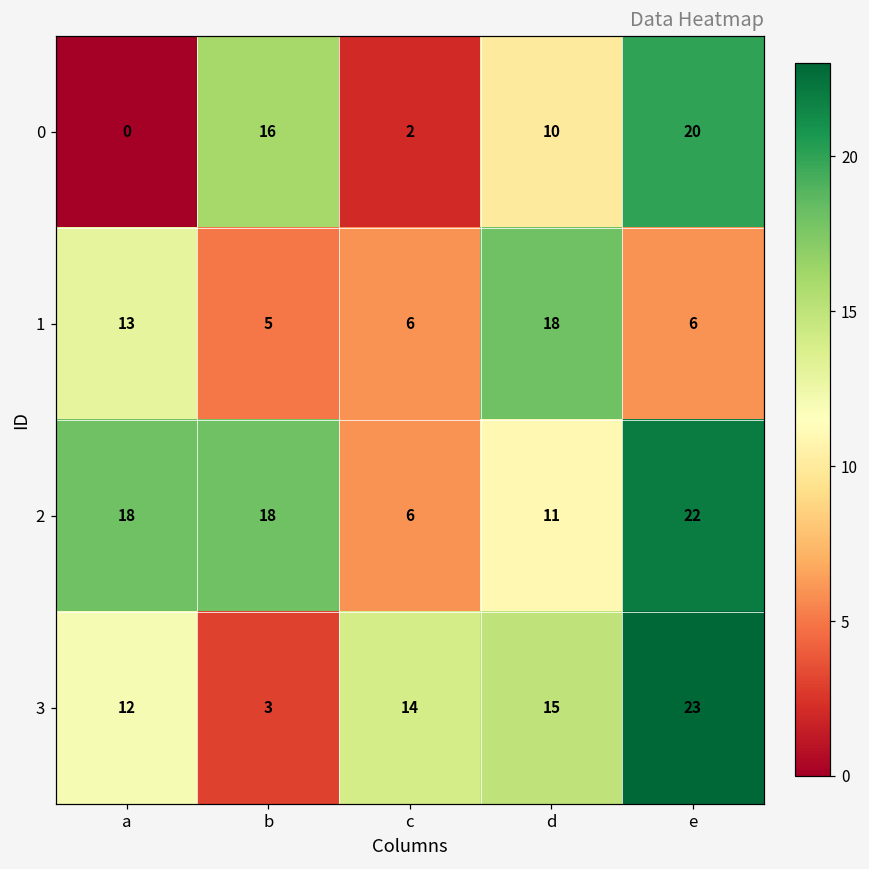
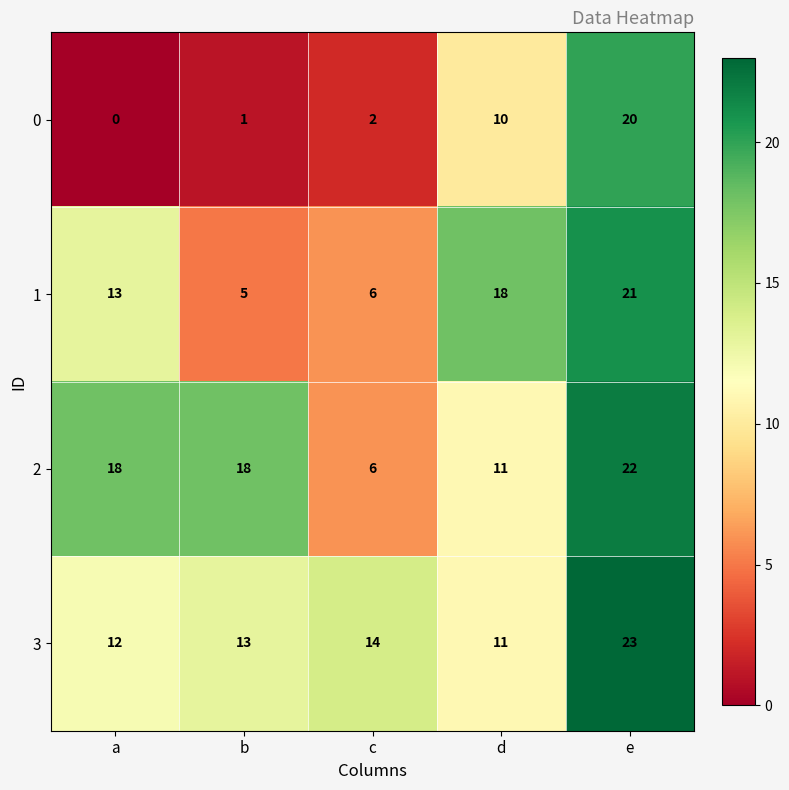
0, b: 16 -> 1
1, e: 6 -> 21
3, b: 3 -> 13
3, d: 15 -> 11
